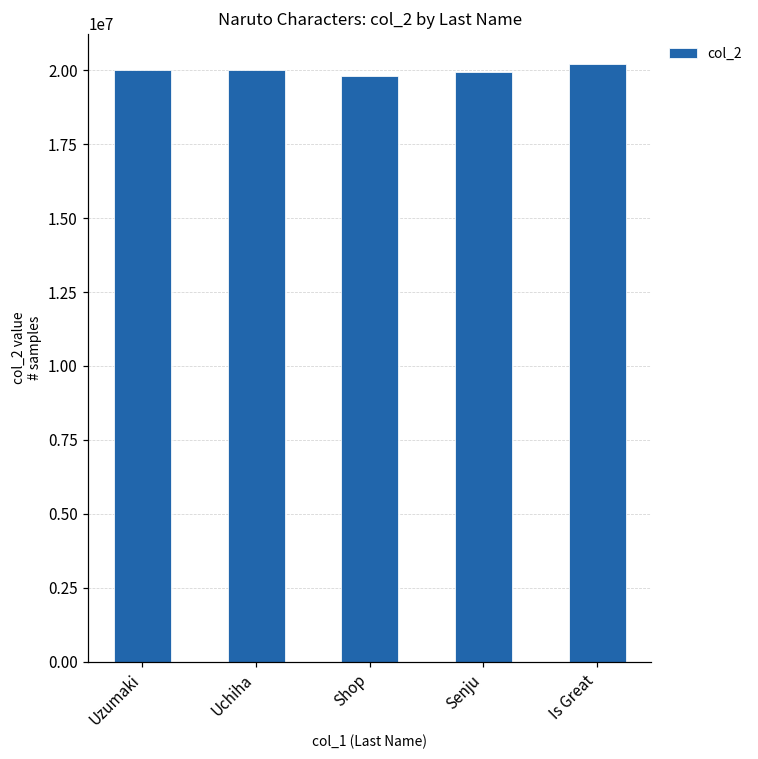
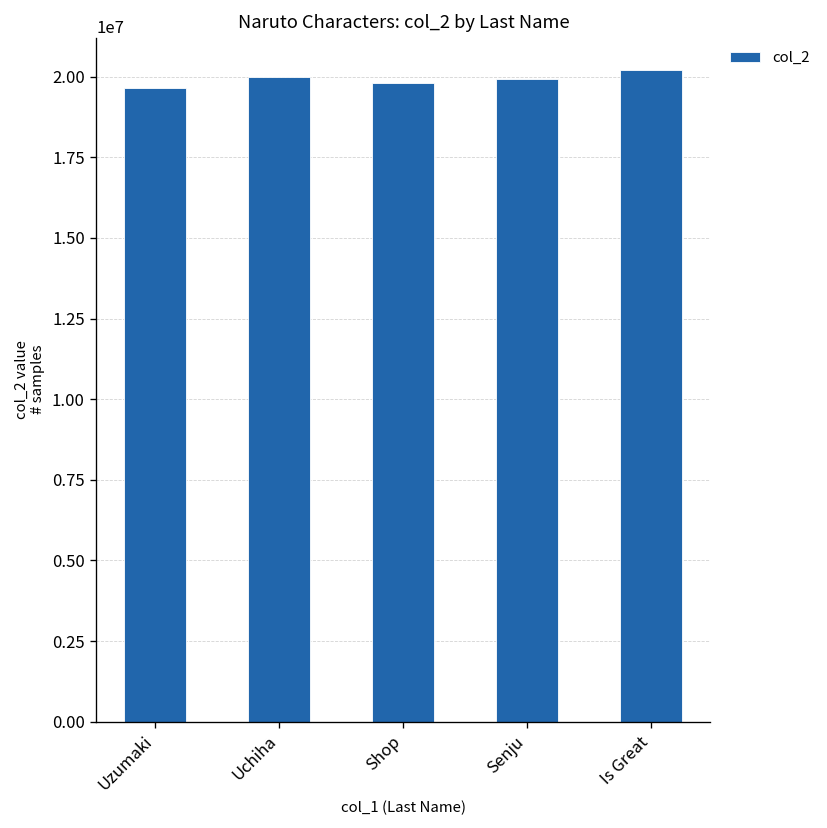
Uzumaki: 20000000 -> 19600000
